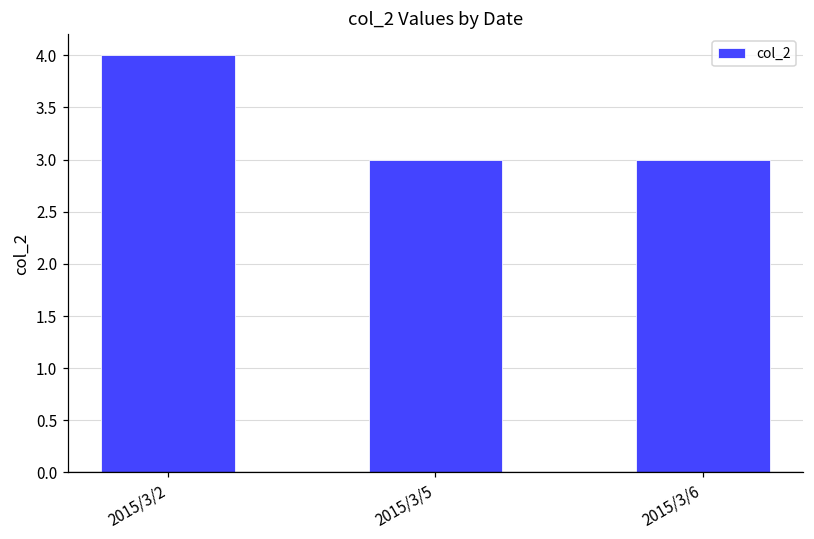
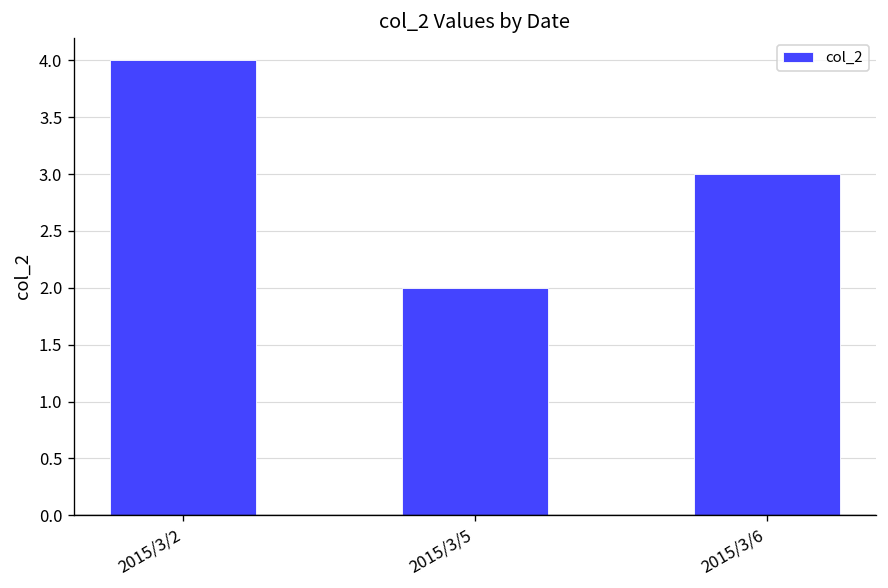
2015/3/5: 3 -> 2
